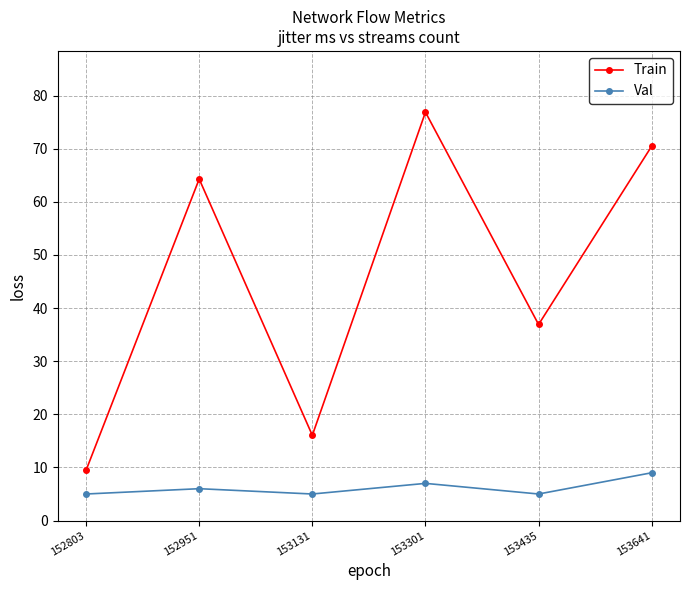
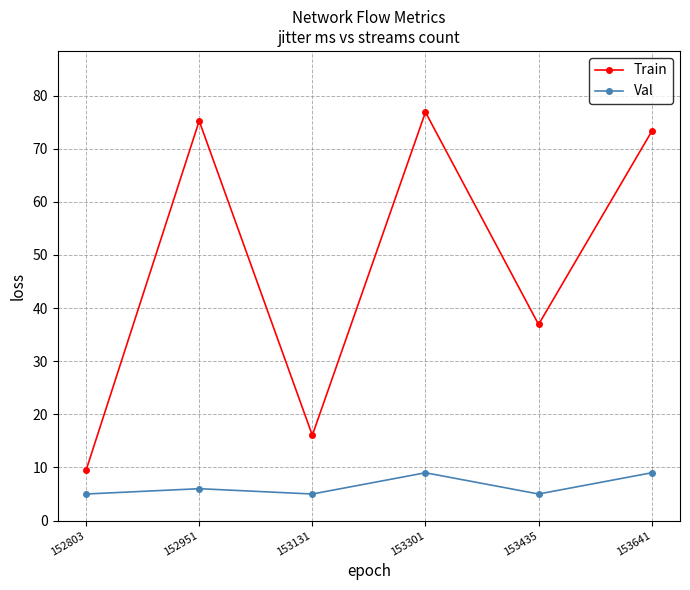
Train, 152951: 64 -> 75
Val, 153301: 7 -> 9
Train, 153641: 70 -> 73
